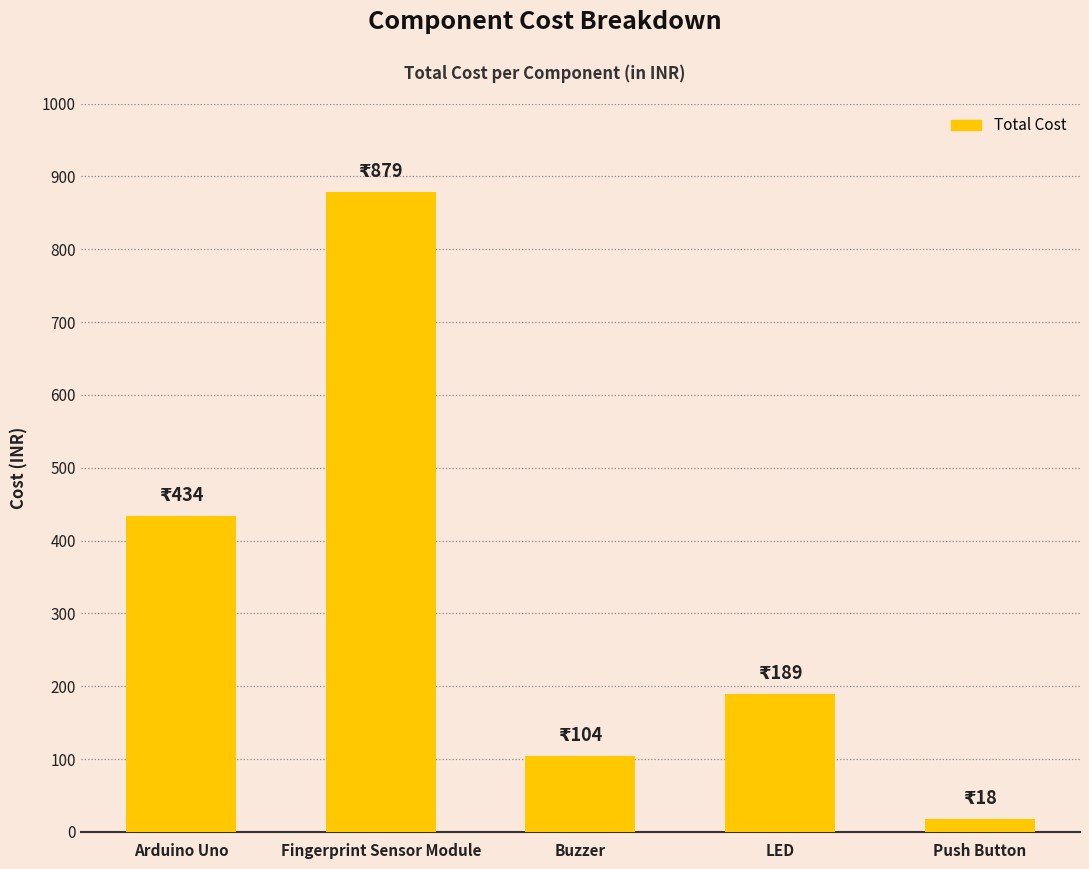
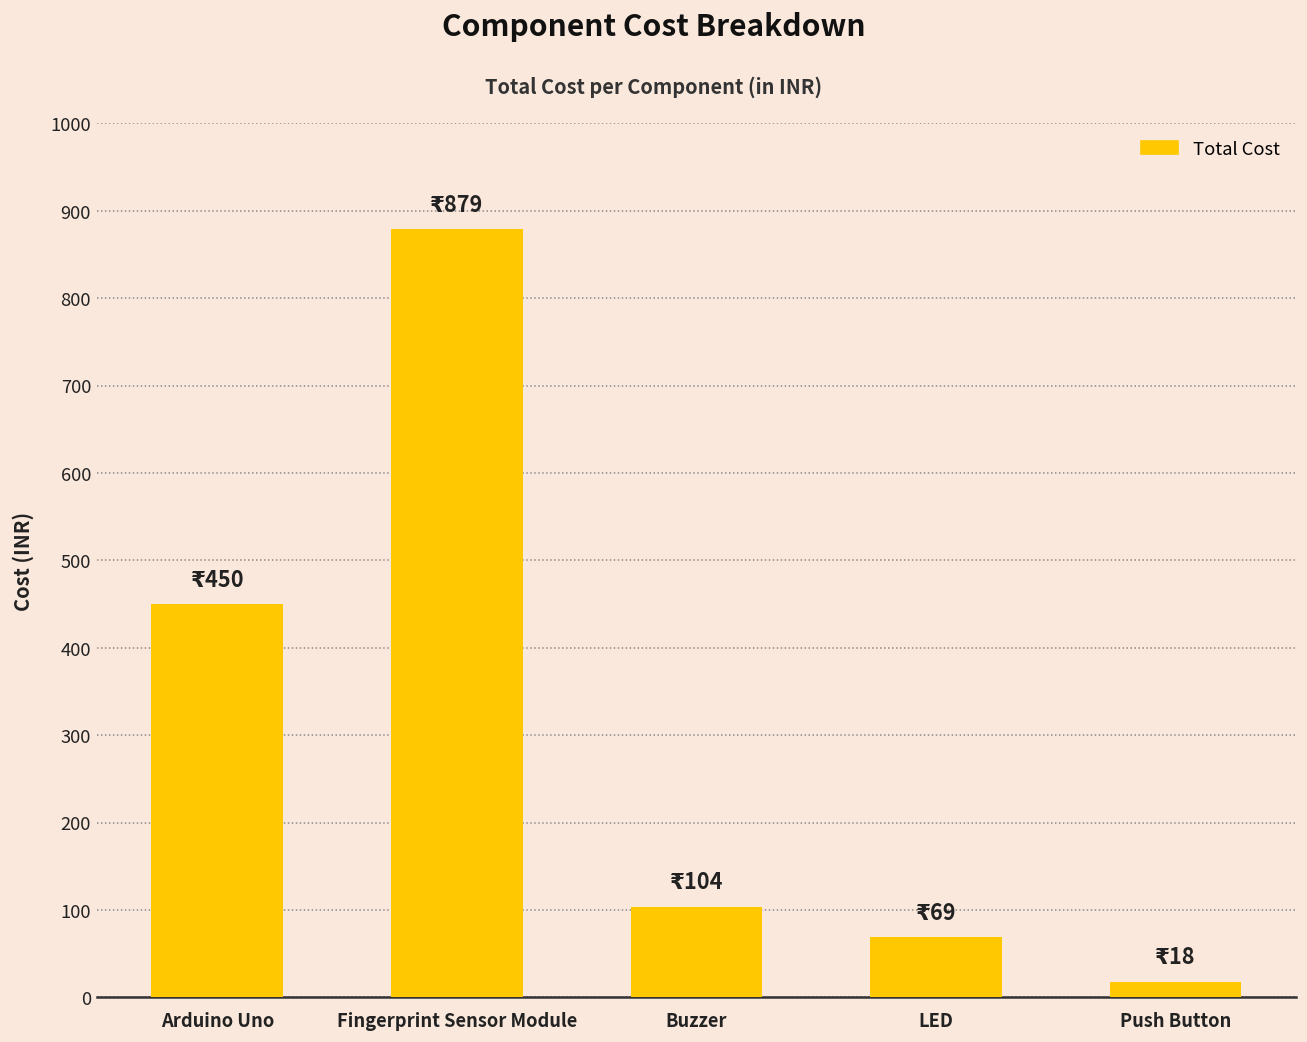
Arduino Uno: 434 -> 450
LED: 189 -> 69
